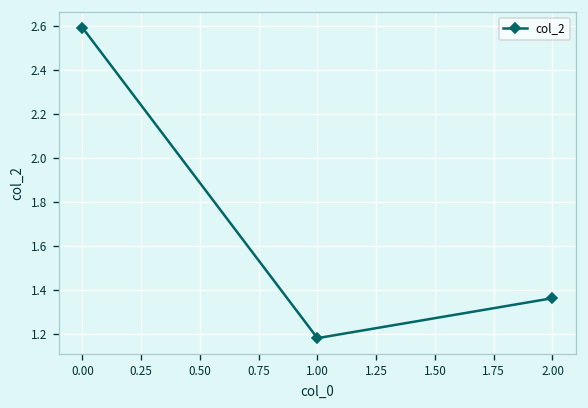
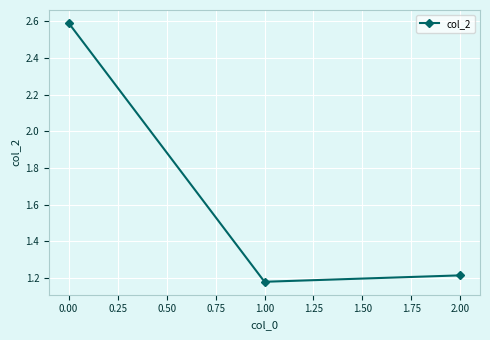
2.00: 1.36 -> 1.22
